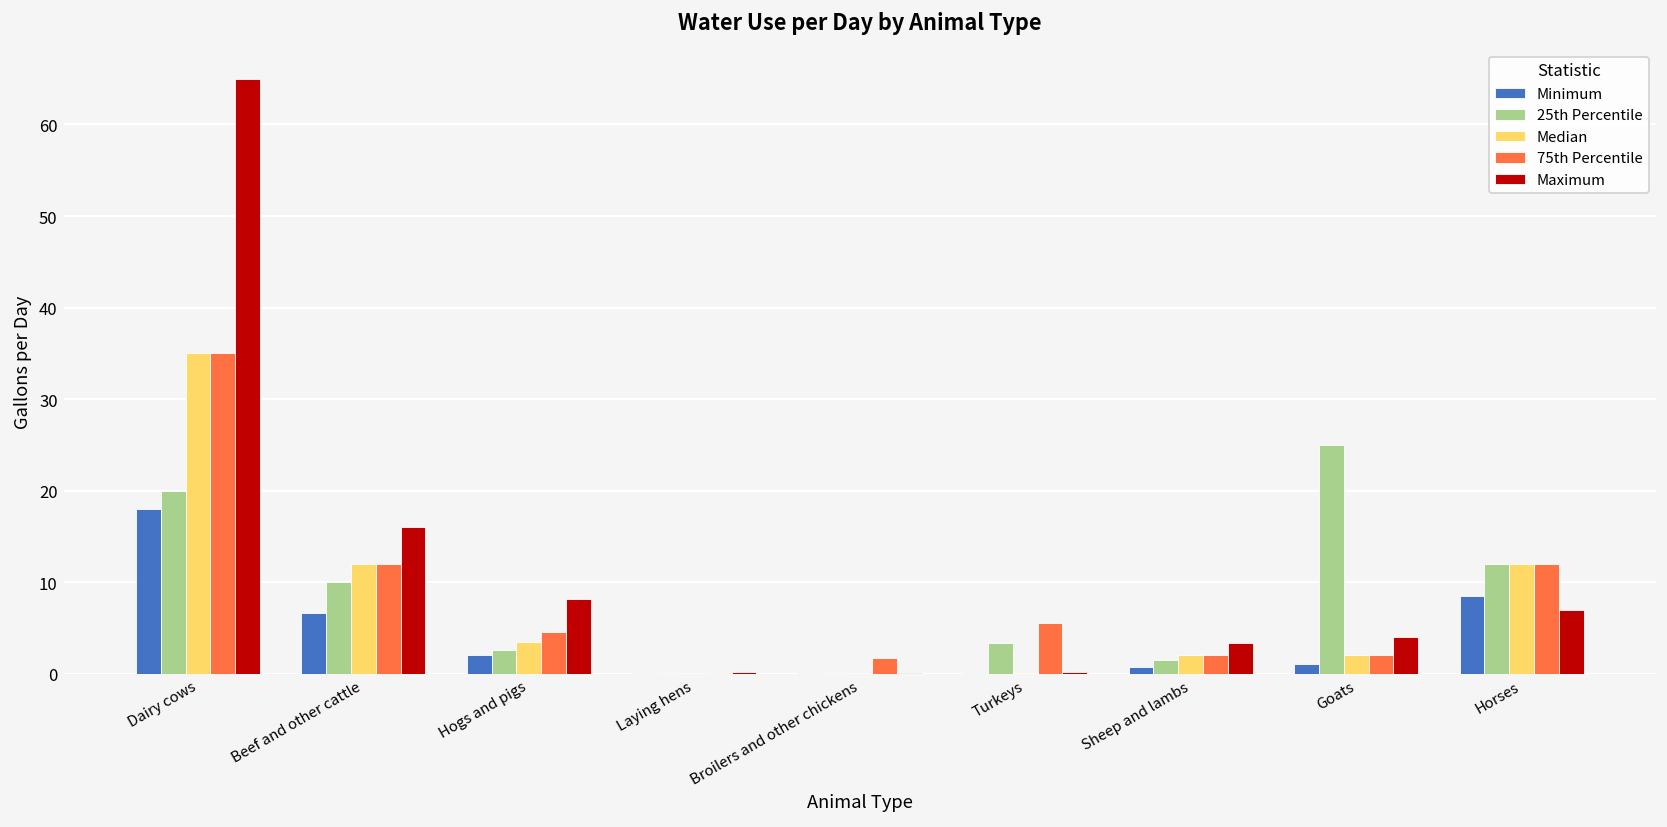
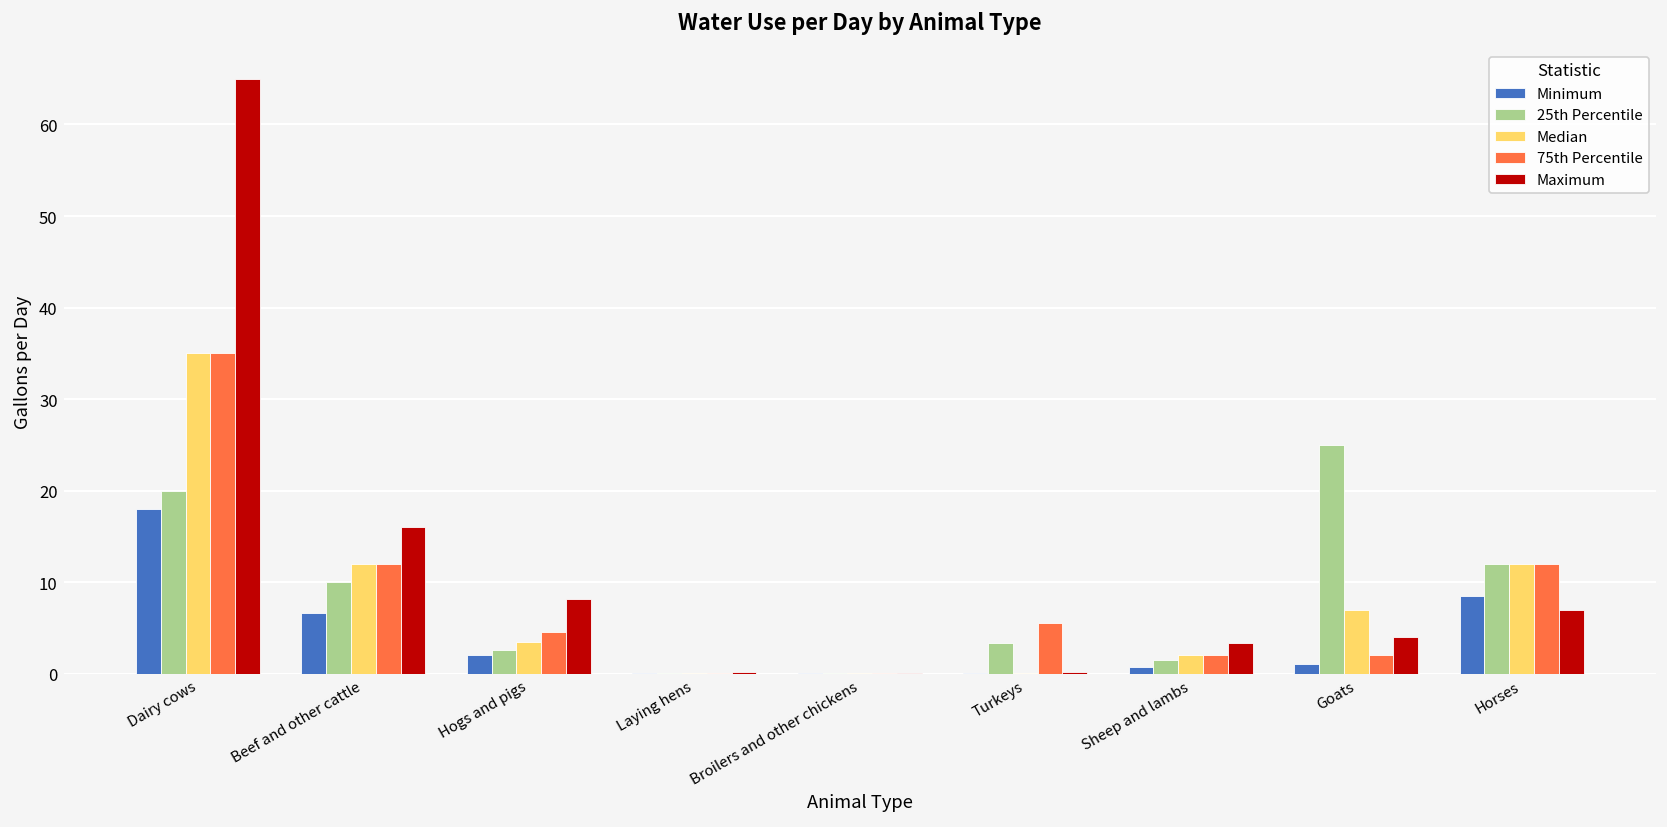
75th Percentile, Broilers and other chickens: 2 -> 0
Median, Goats: 2 -> 7
